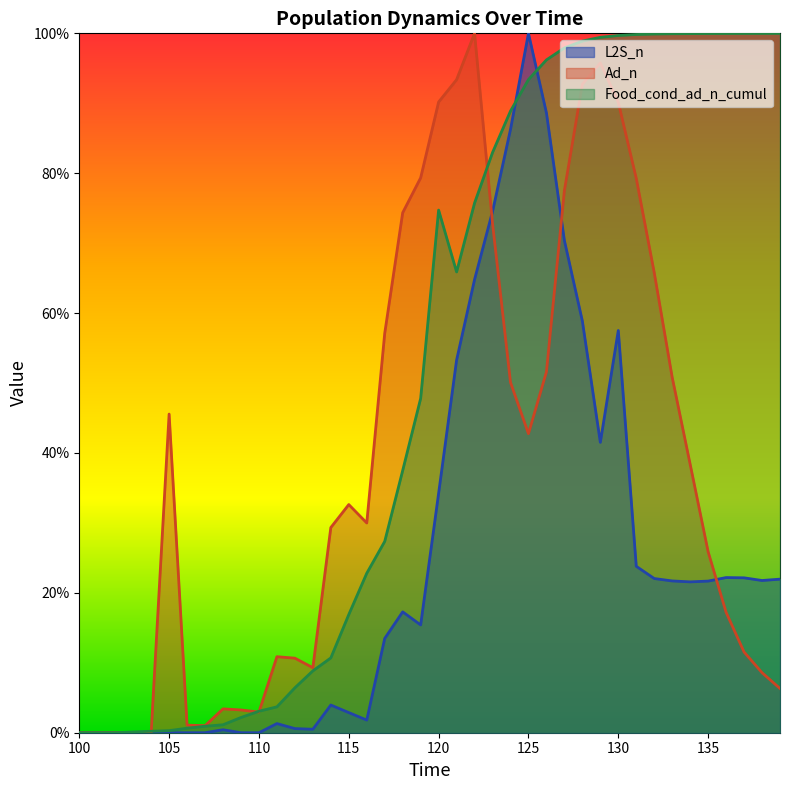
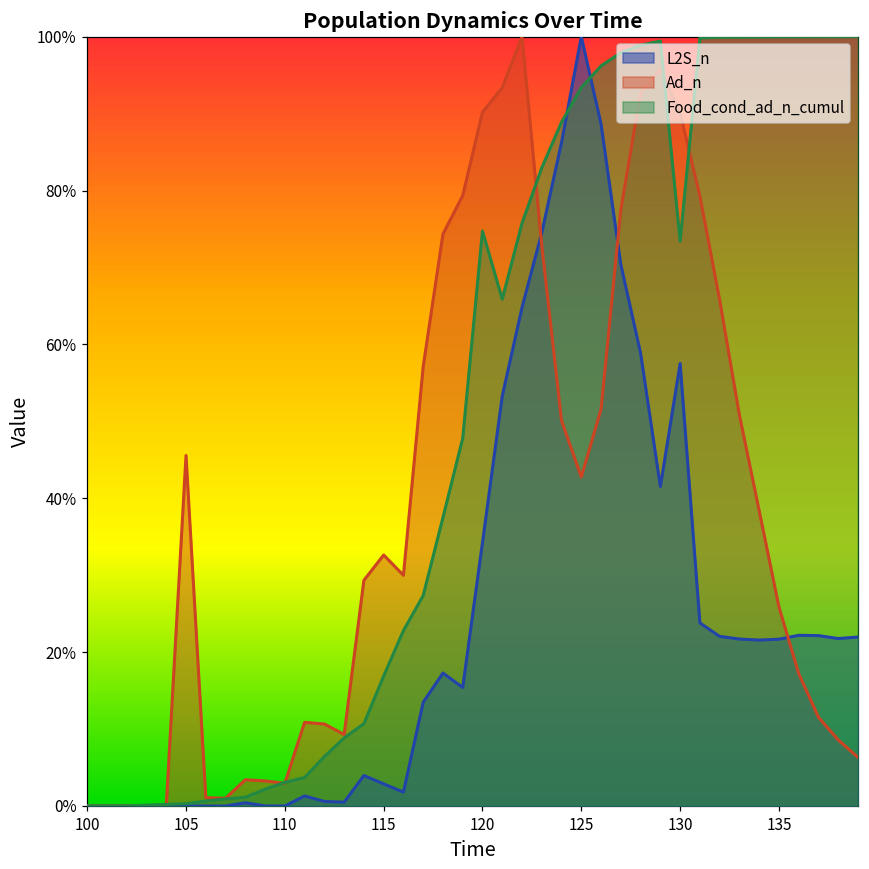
Food_cond_ad_n_cumul, 130: 100% -> 73%
